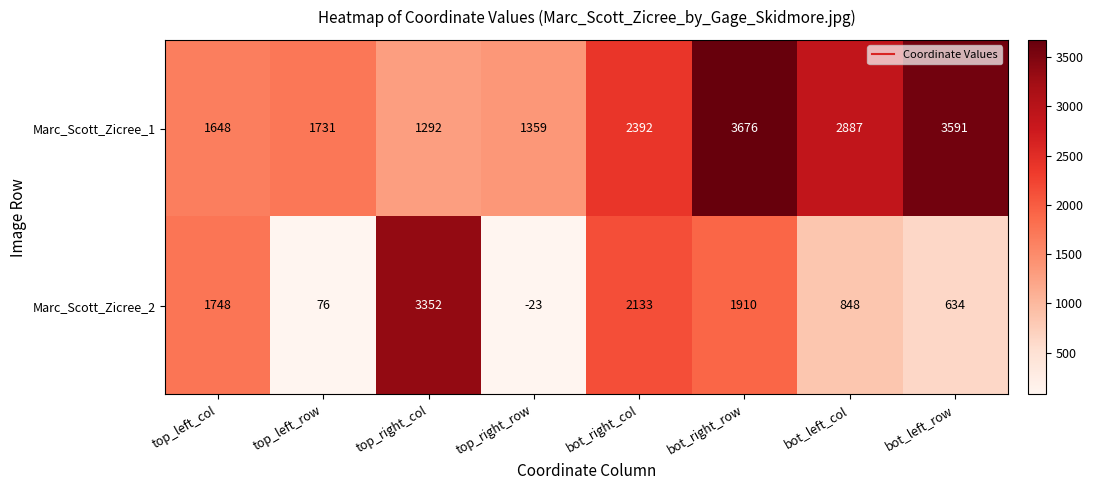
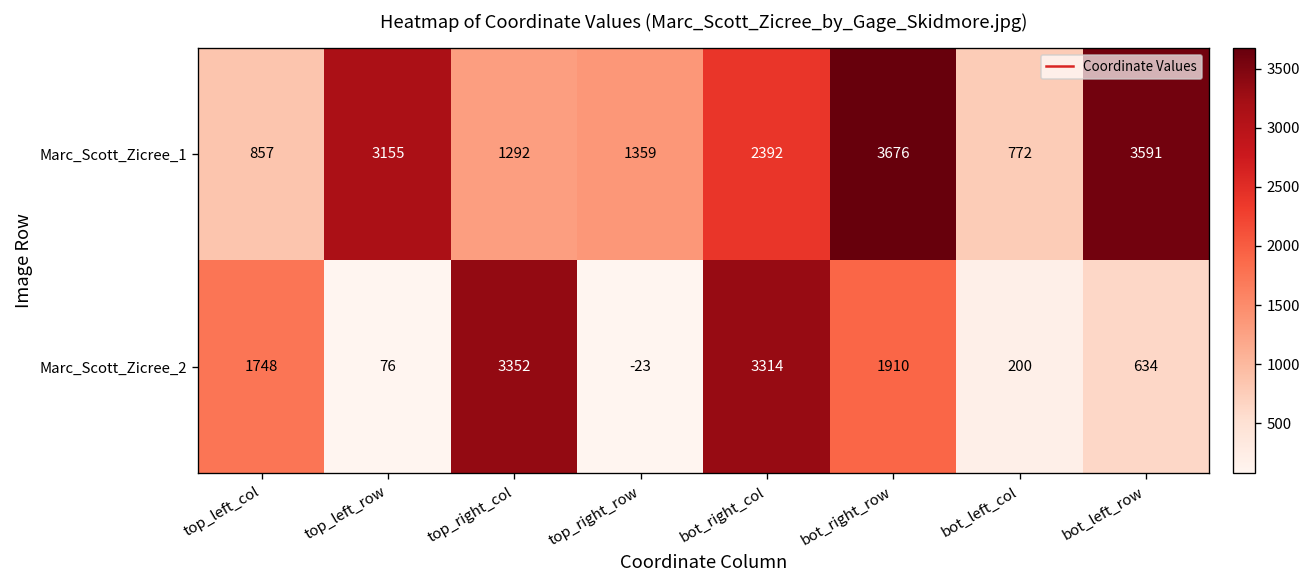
Marc_Scott_Zicree_1, top_left_col: 1648 -> 857
Marc_Scott_Zicree_1, top_left_row: 1731 -> 3155
Marc_Scott_Zicree_1, bot_left_col: 2887 -> 772
Marc_Scott_Zicree_2, bot_right_col: 2133 -> 3314
Marc_Scott_Zicree_2, bot_left_col: 848 -> 200
